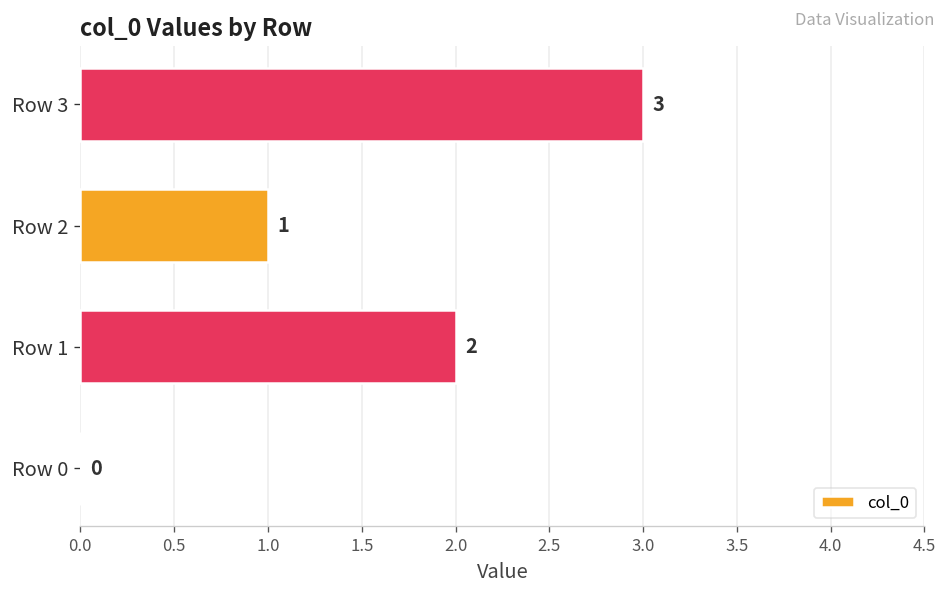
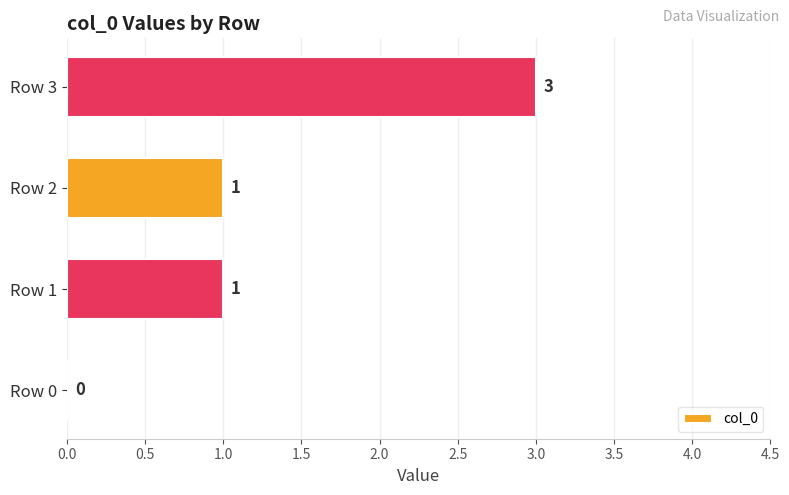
Row 1: 2 -> 1
